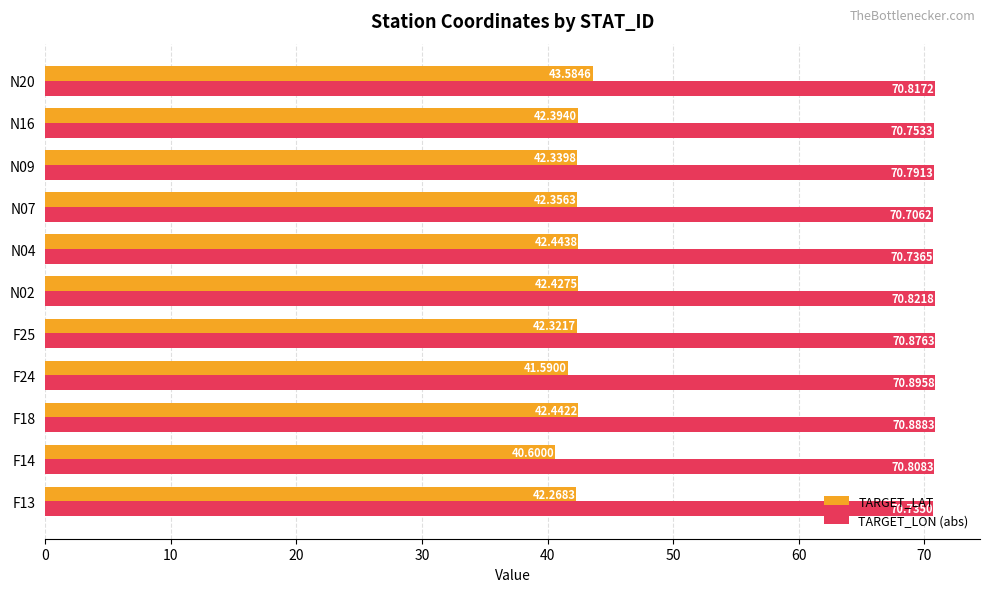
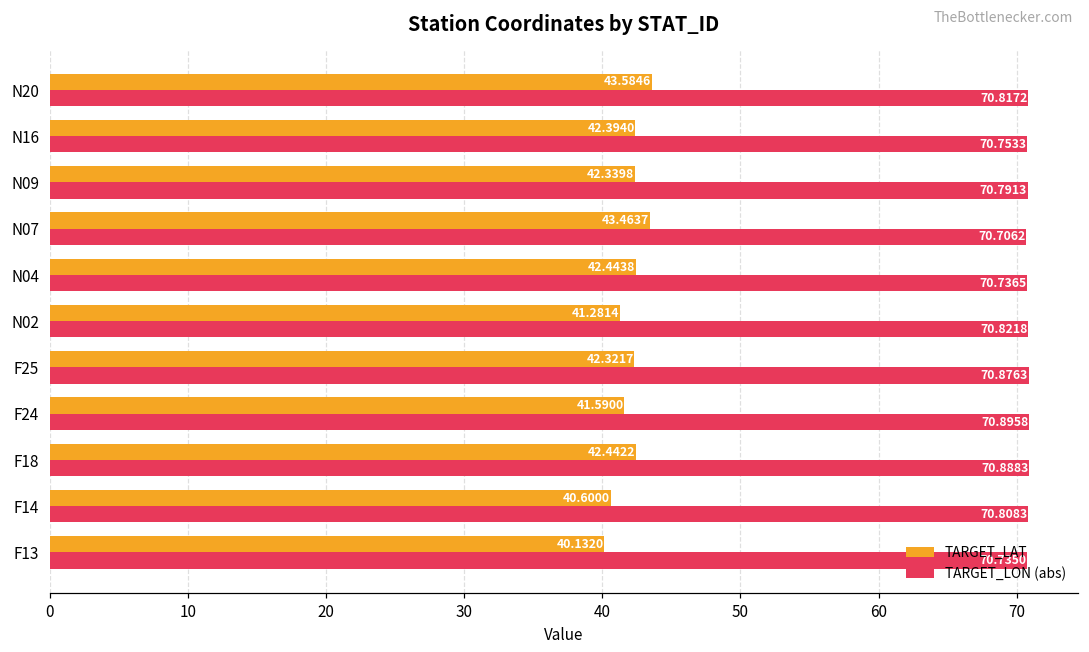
TARGET_LAT, N07: 42.3563 -> 43.4637
TARGET_LAT, N02: 42.4275 -> 41.2814
TARGET_LAT, F13: 42.2683 -> 40.1320
